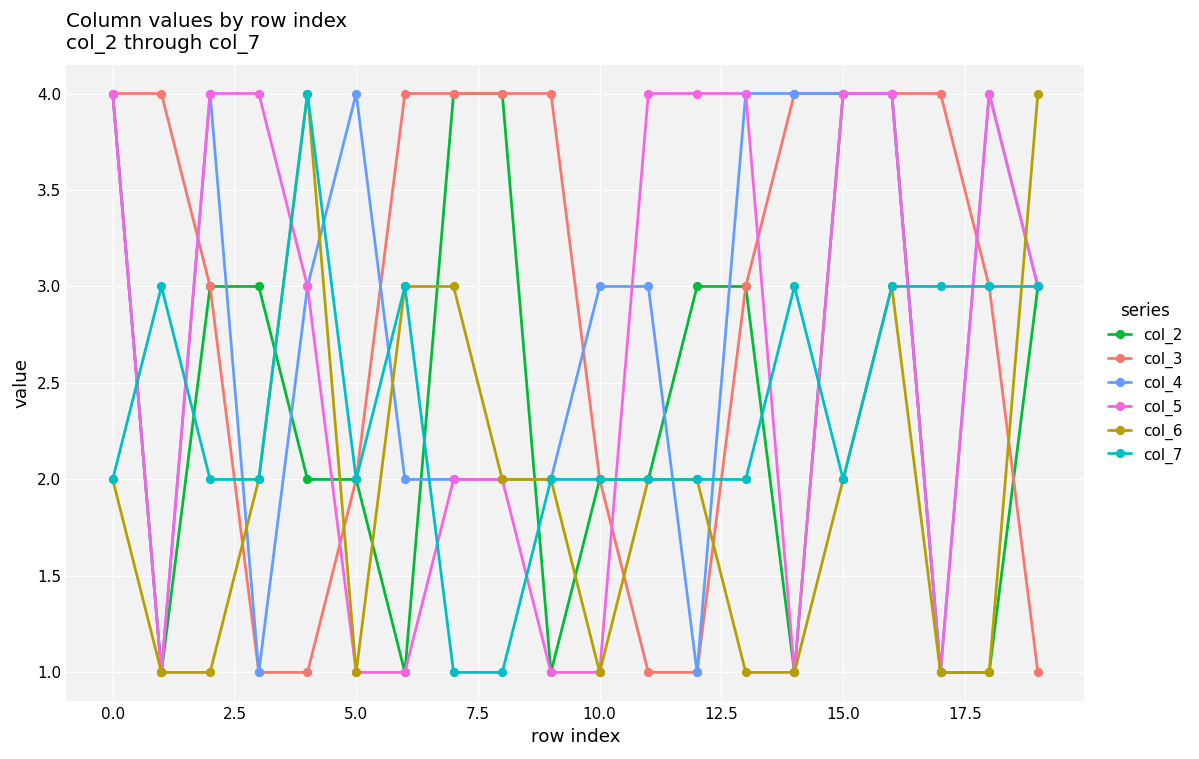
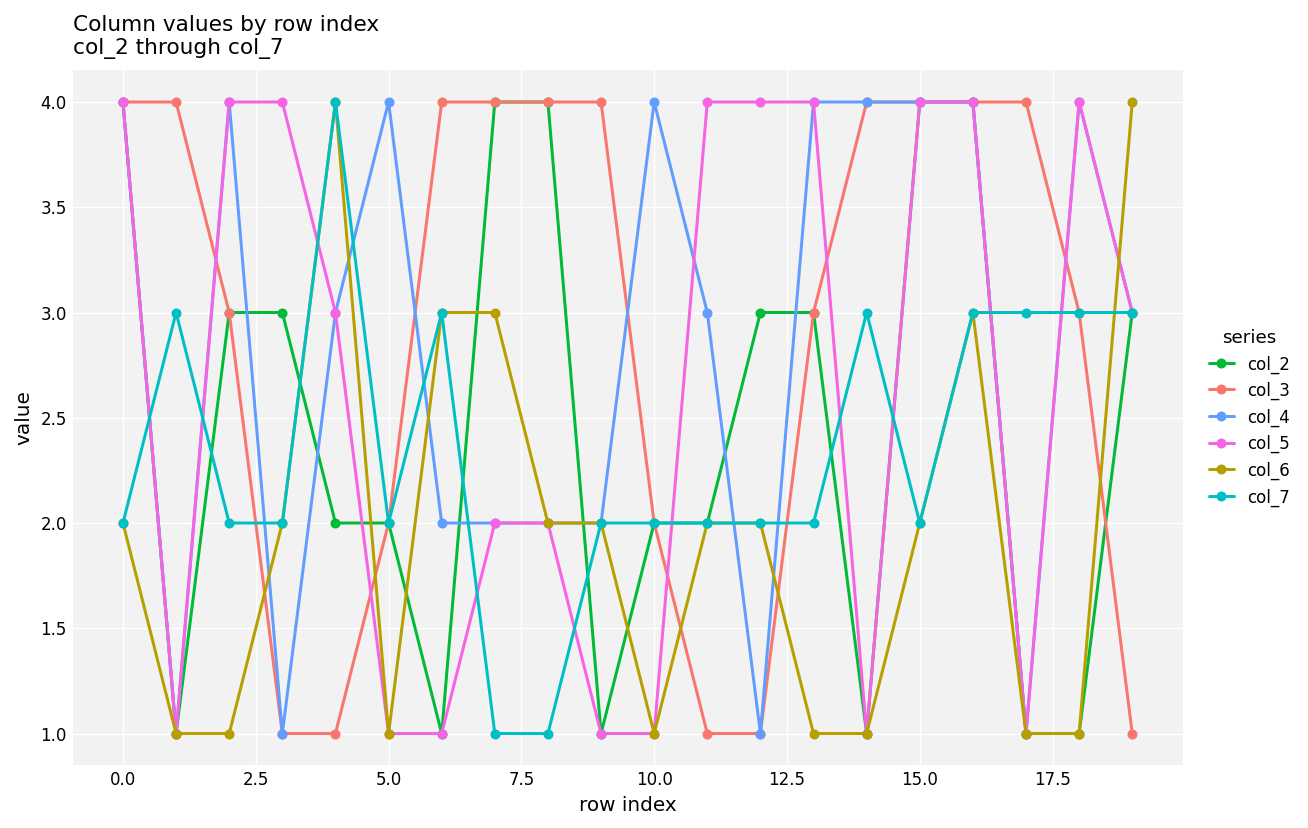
col_4, 10.0: 3 -> 4
